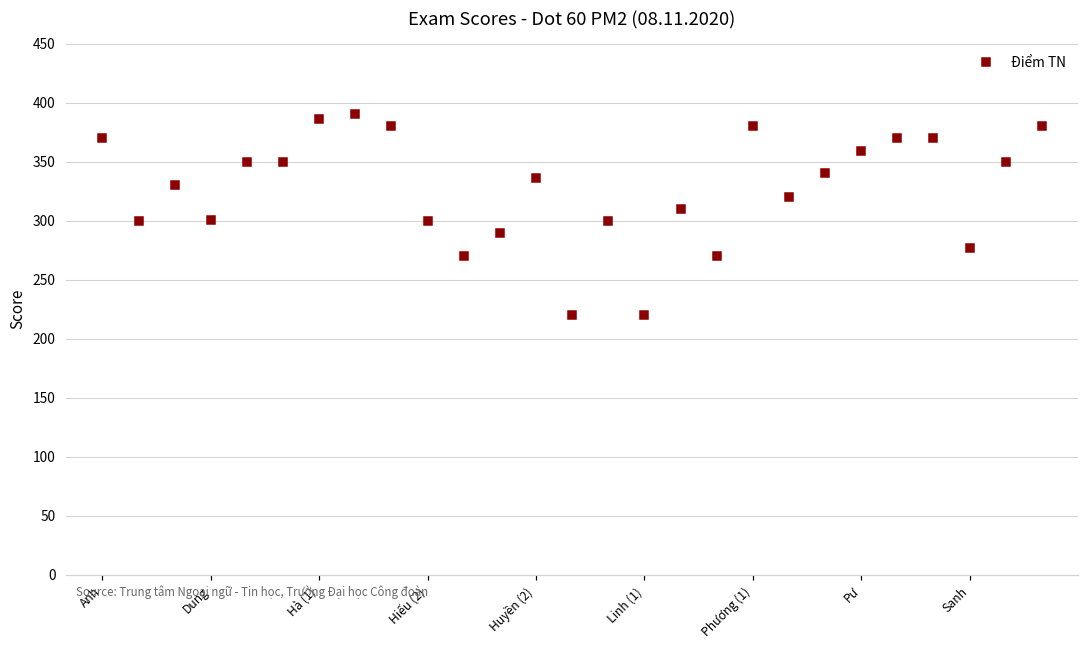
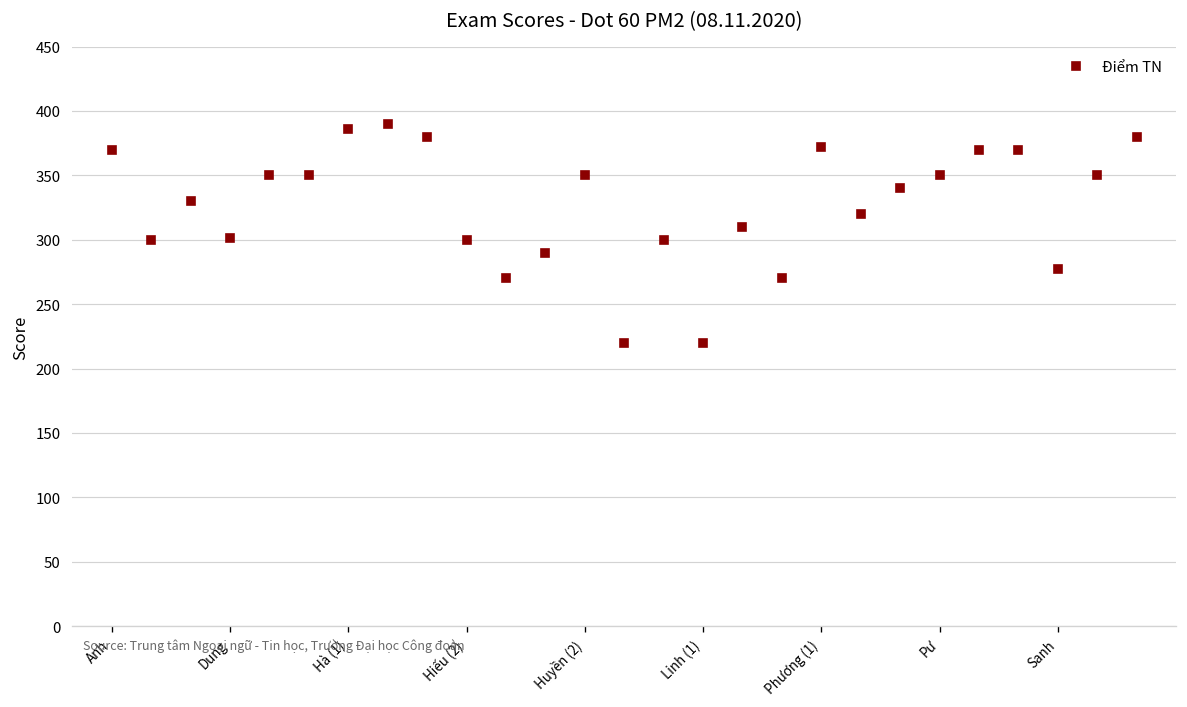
Huyền (2): 336 -> 350
Phương (1): 380 -> 372
Pư: 359 -> 350
